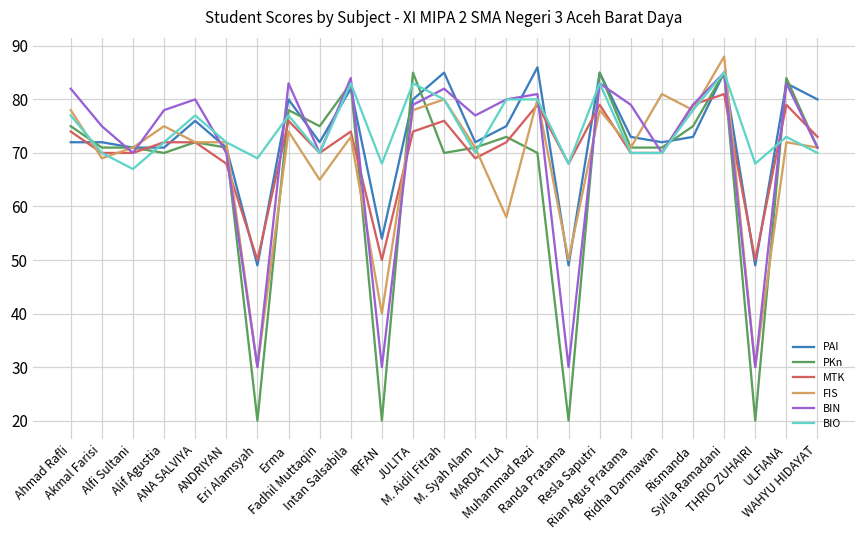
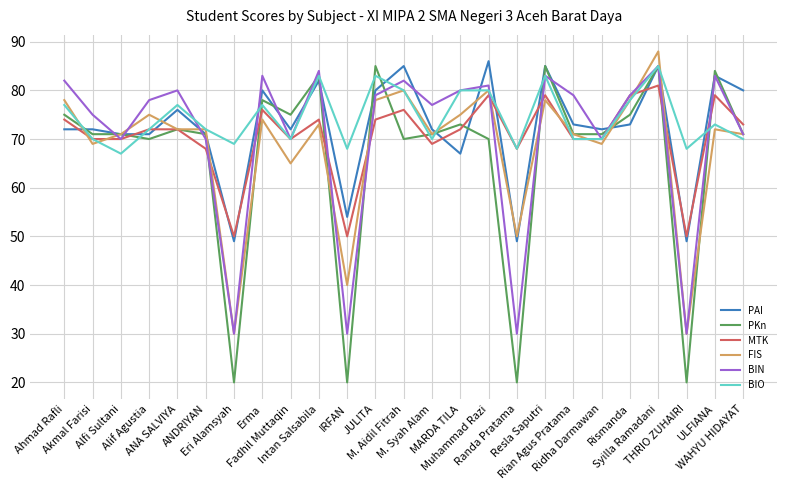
PAI, MARDA TILA: 75 -> 67
FIS, MARDA TILA: 58 -> 75
FIS, Ridha Darmawan: 81 -> 69
